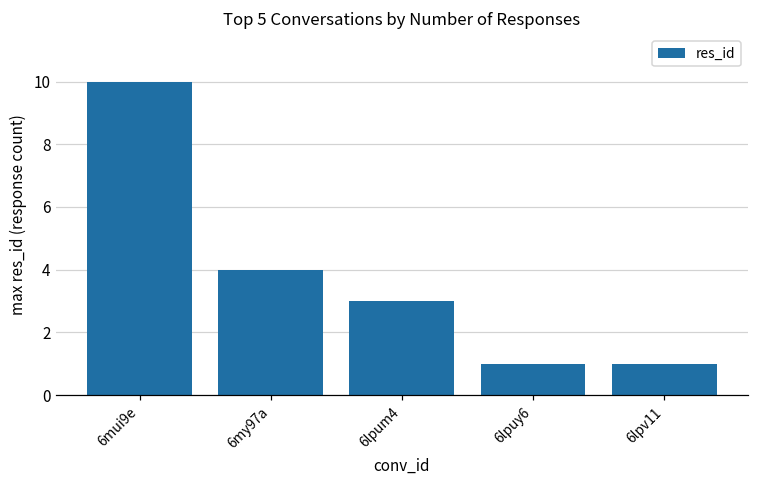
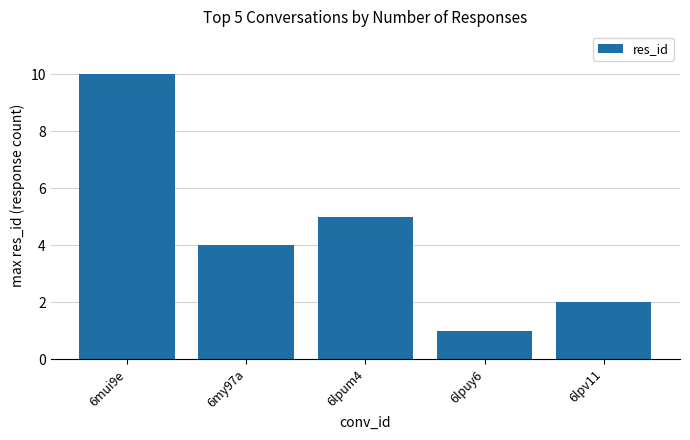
6lpum4: 3 -> 5
6lpv11: 1 -> 2
